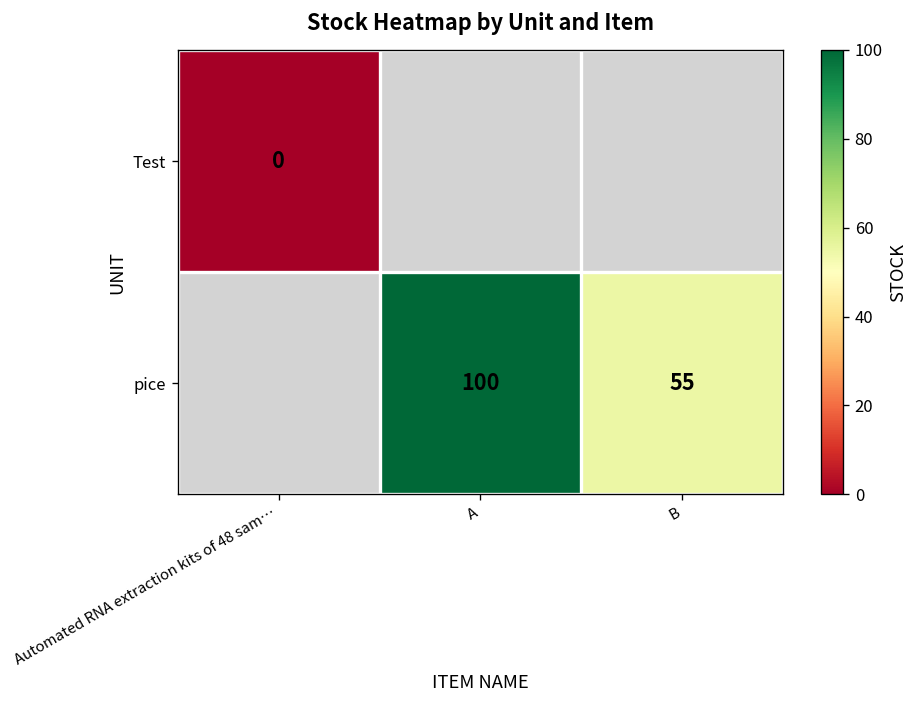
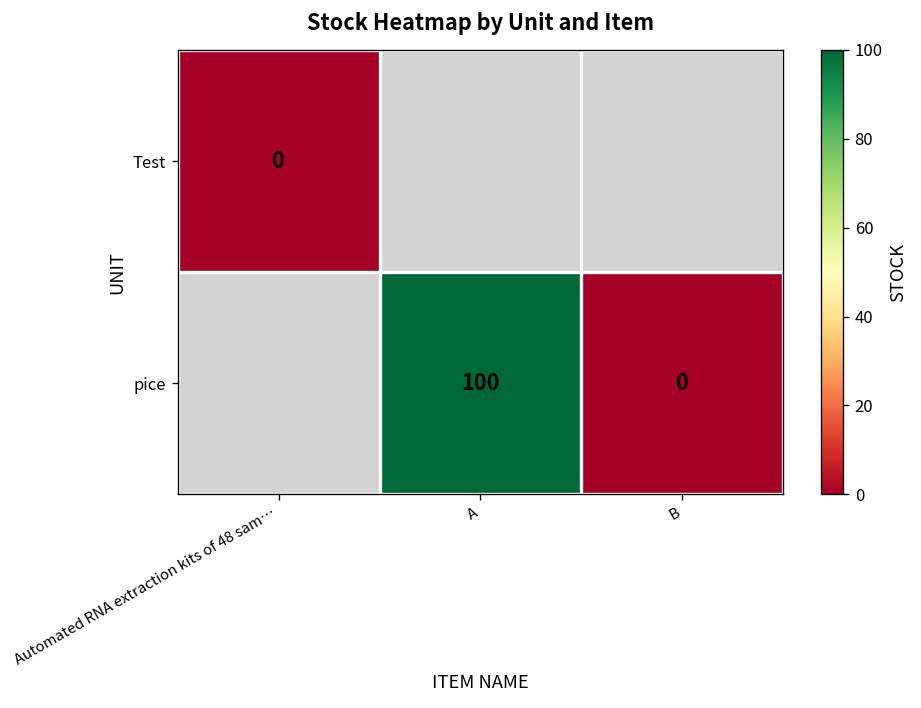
pice, B: 55 -> 0
